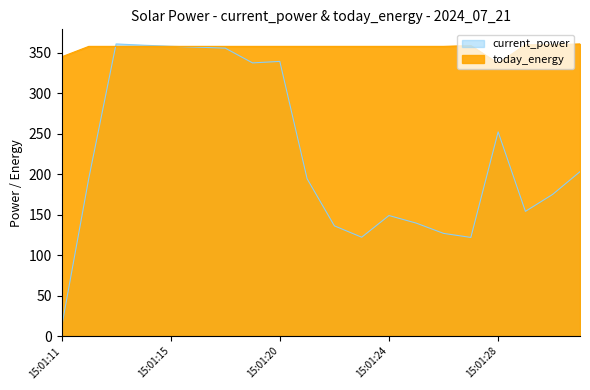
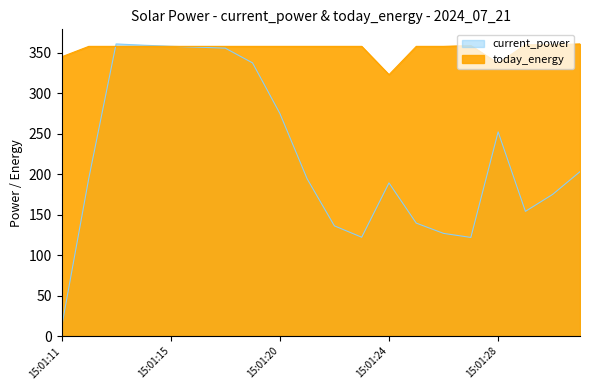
current_power, 15:01:20: 340 -> 280
current_power, 15:01:24: 150 -> 190
today_energy, 15:01:24: 360 -> 320
